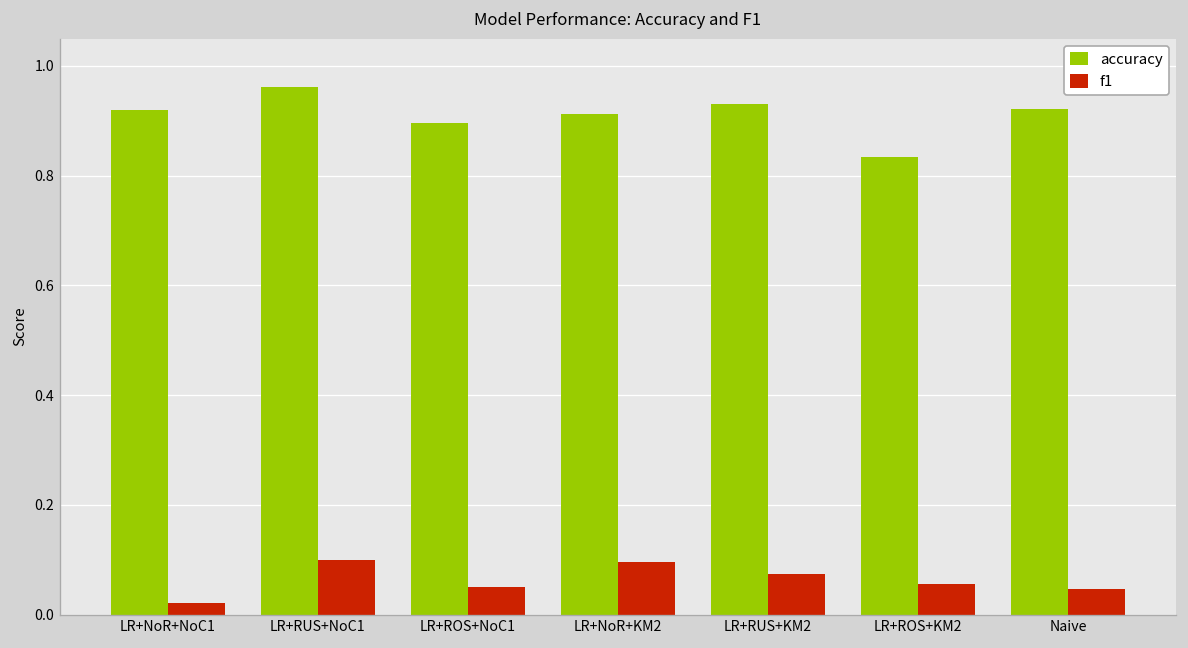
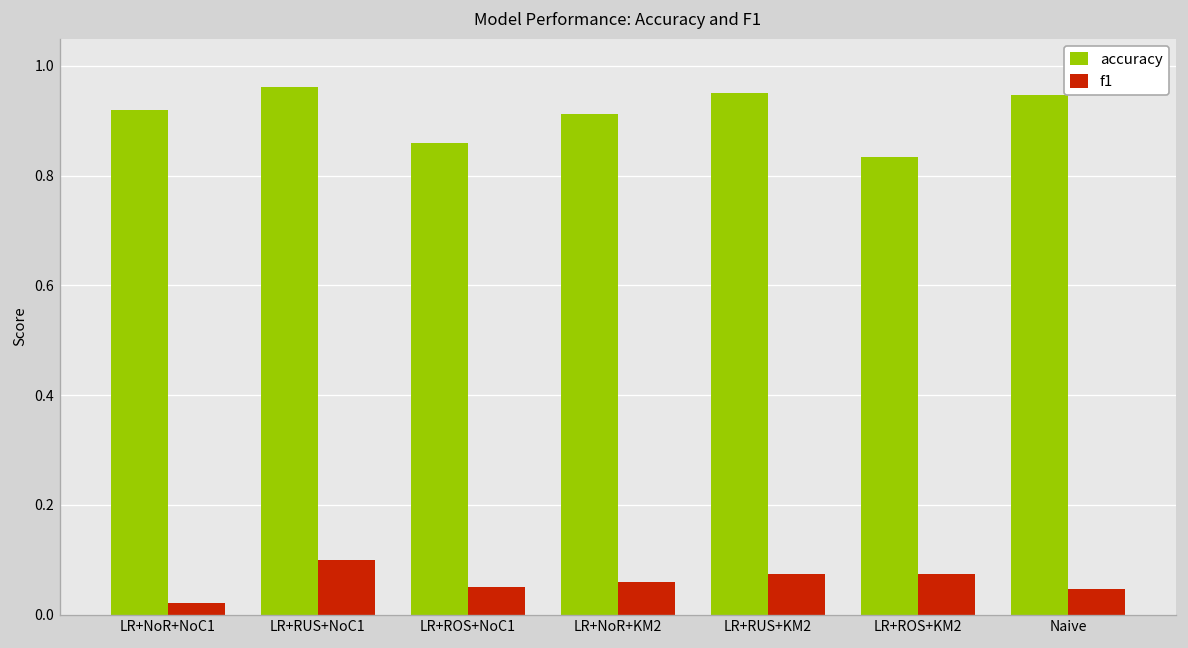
accuracy, LR+ROS+NoC1: 0.90 -> 0.86
f1, LR+NoR+KM2: 0.10 -> 0.06
accuracy, LR+RUS+KM2: 0.93 -> 0.95
f1, LR+ROS+KM2: 0.06 -> 0.07
accuracy, Naive: 0.92 -> 0.95
